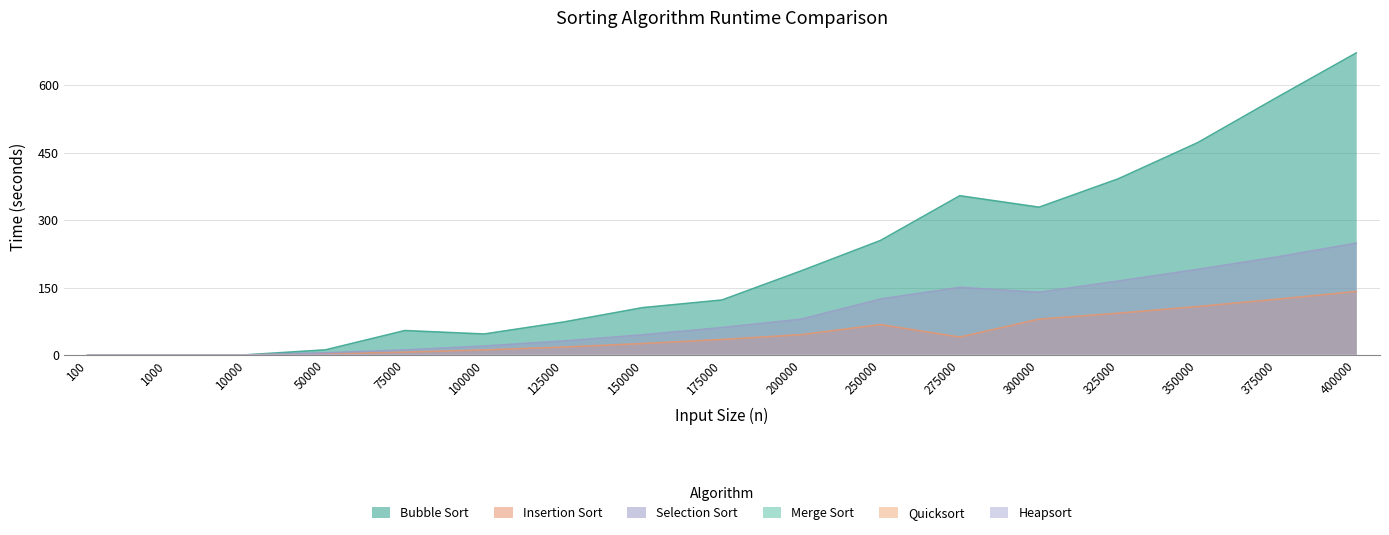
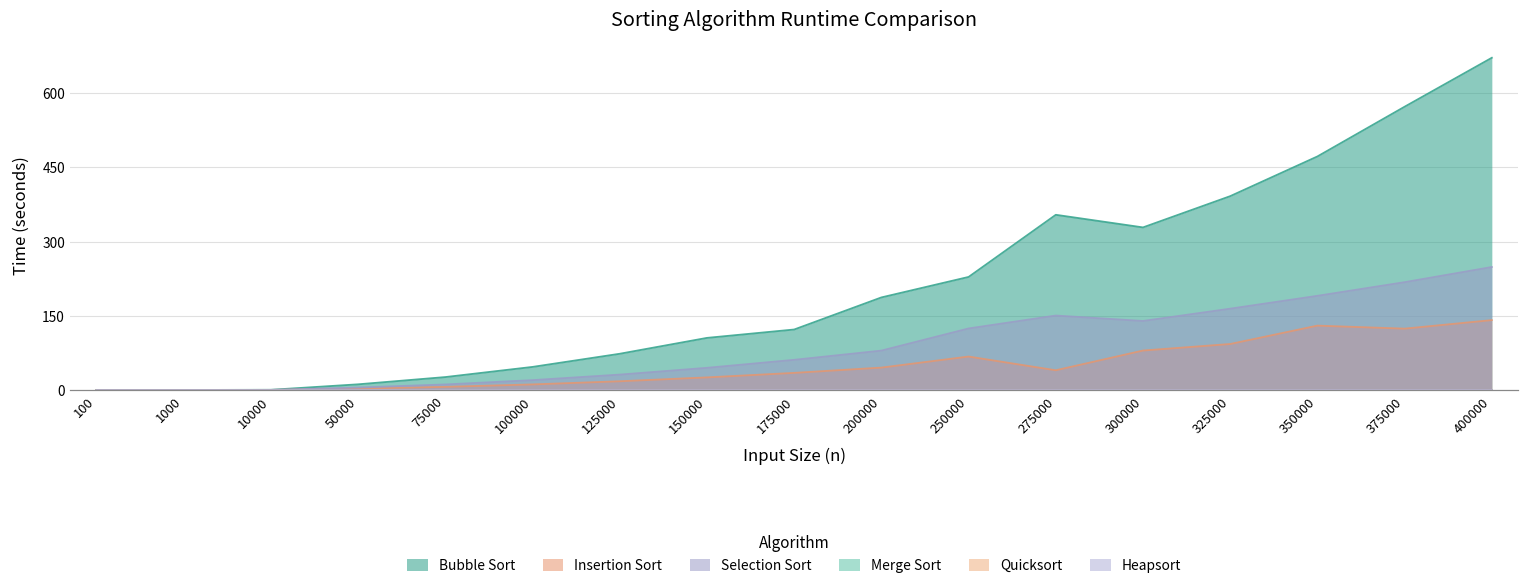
Bubble Sort, 75000: 50 -> 30
Bubble Sort, 250000: 250 -> 230
Insertion Sort, 350000: 110 -> 130
